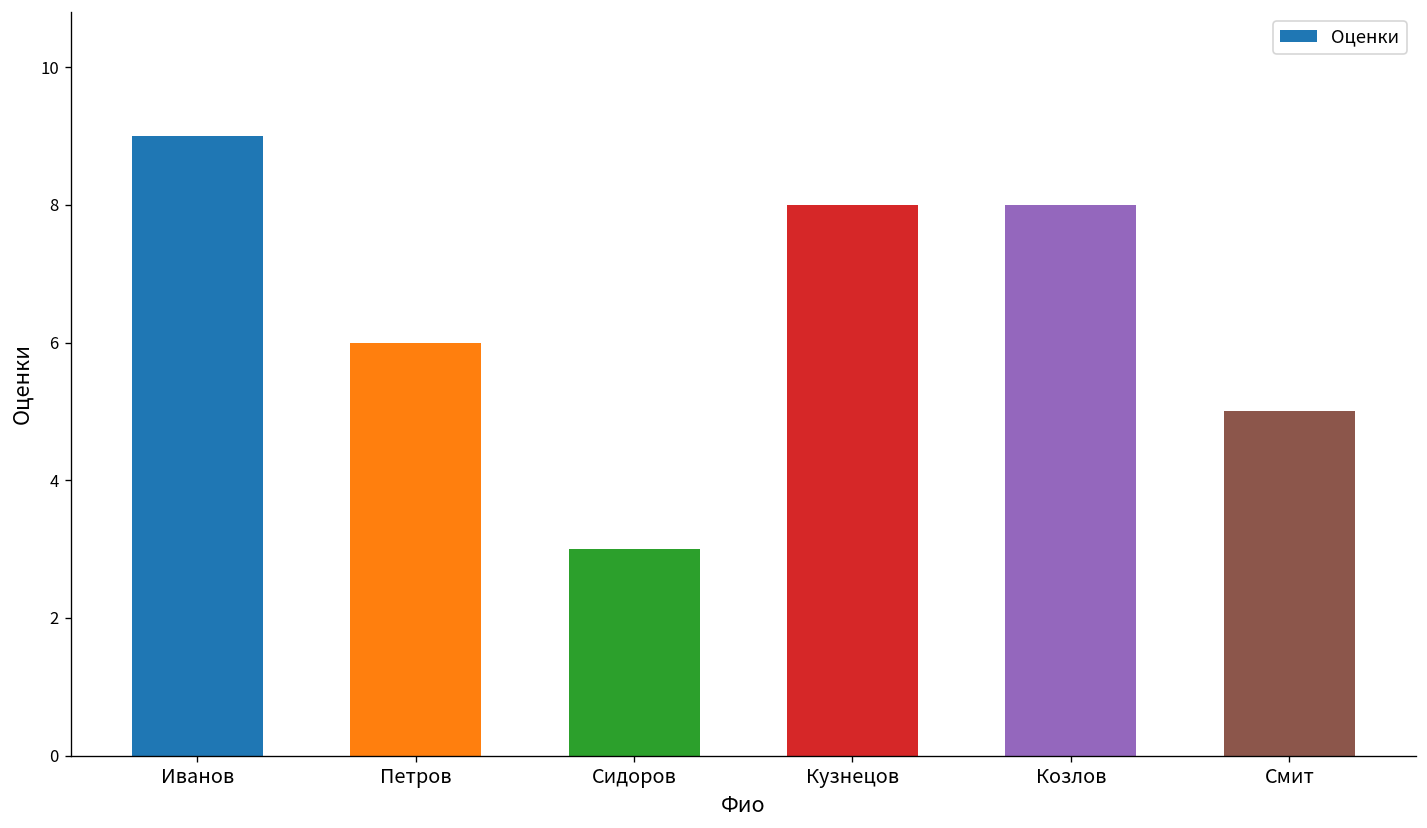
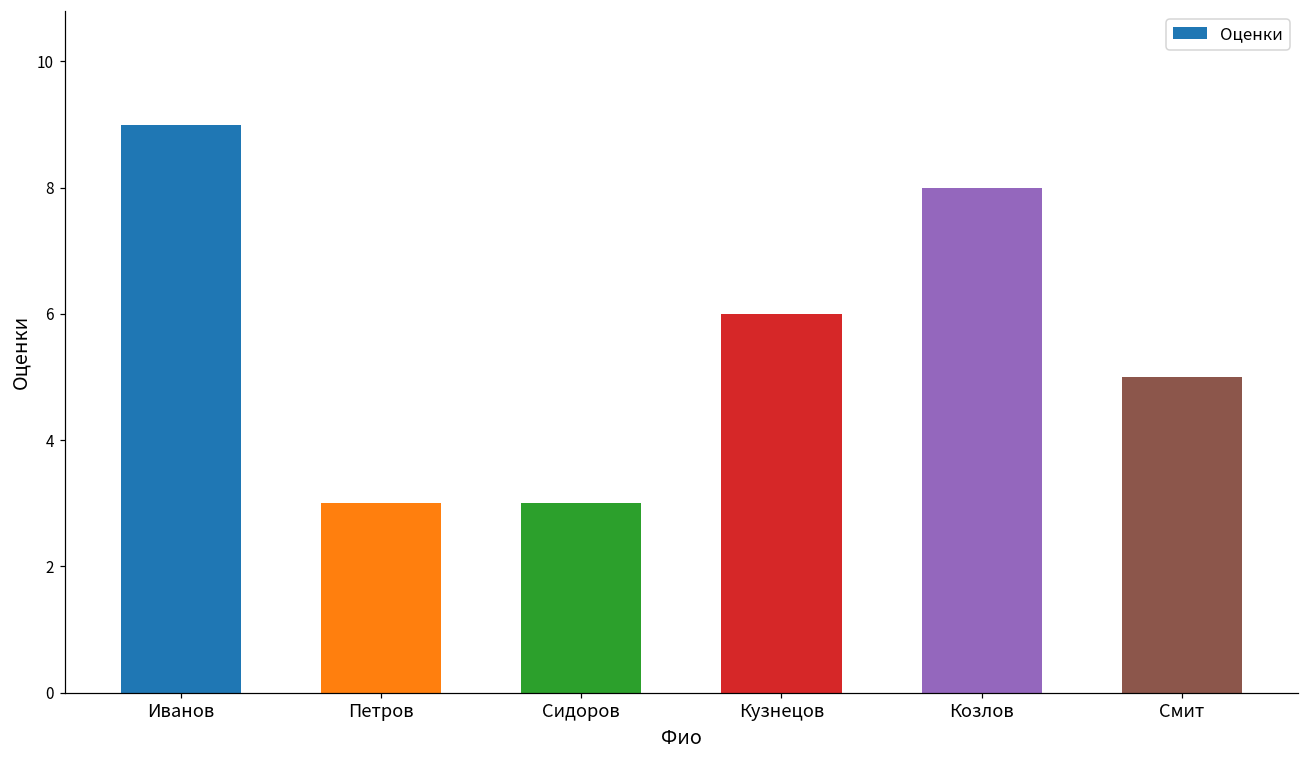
Петров: 6 -> 3
Кузнецов: 8 -> 6
